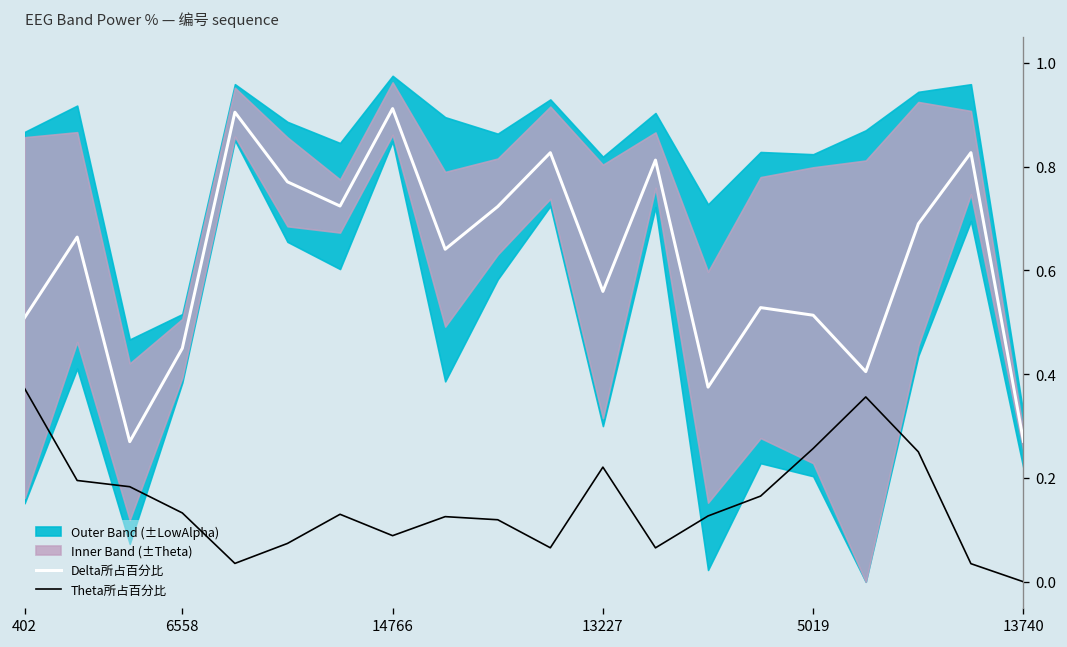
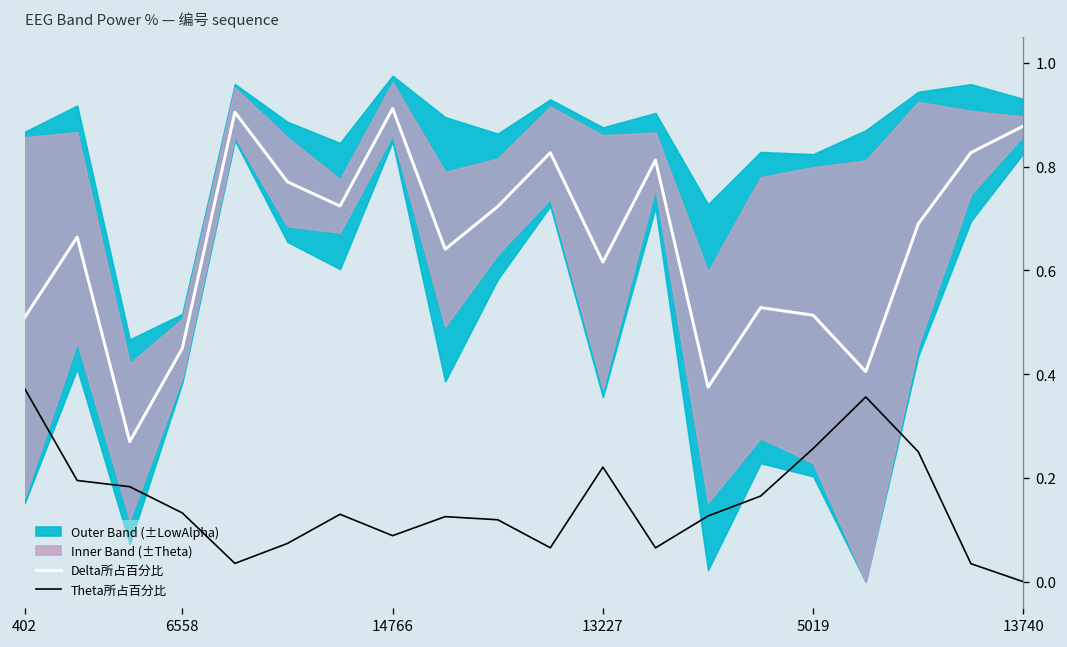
Delta所占百分比, 13227: 0.56 -> 0.62
Delta所占百分比, 13740: 0.27 -> 0.88
